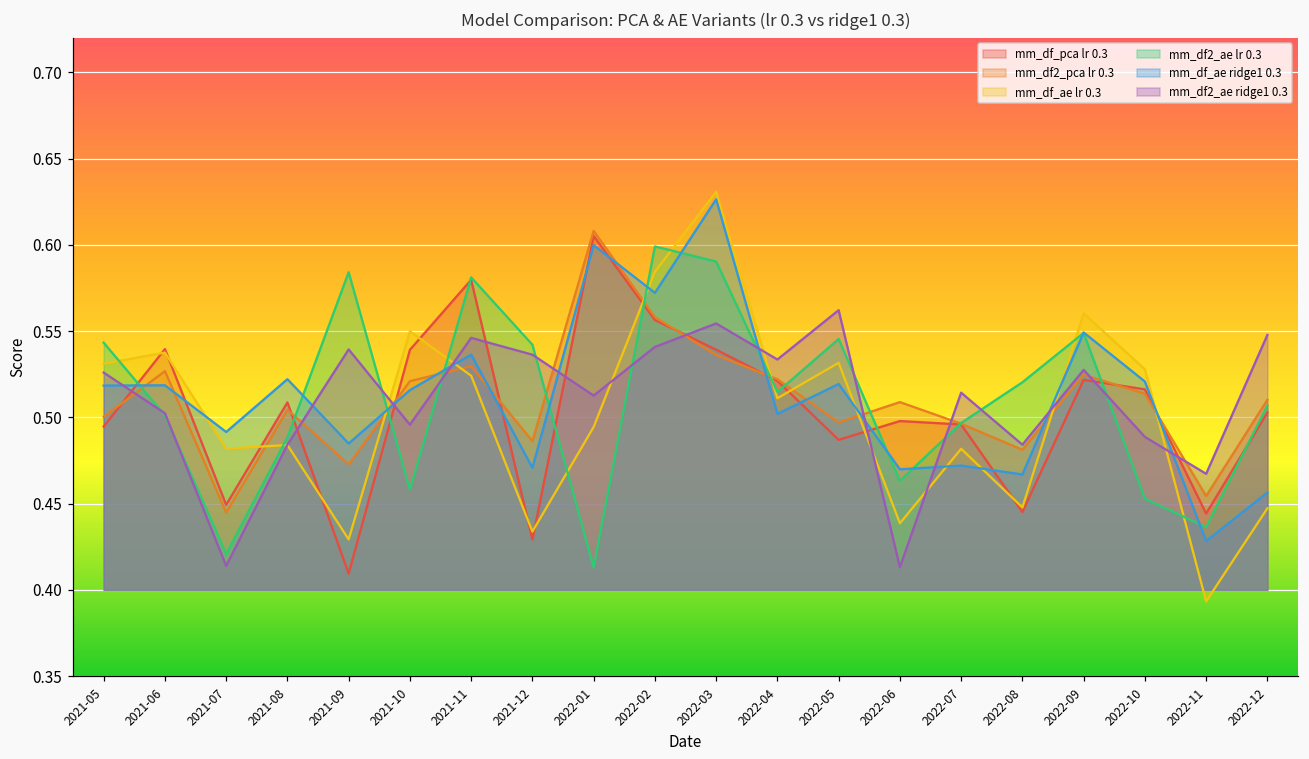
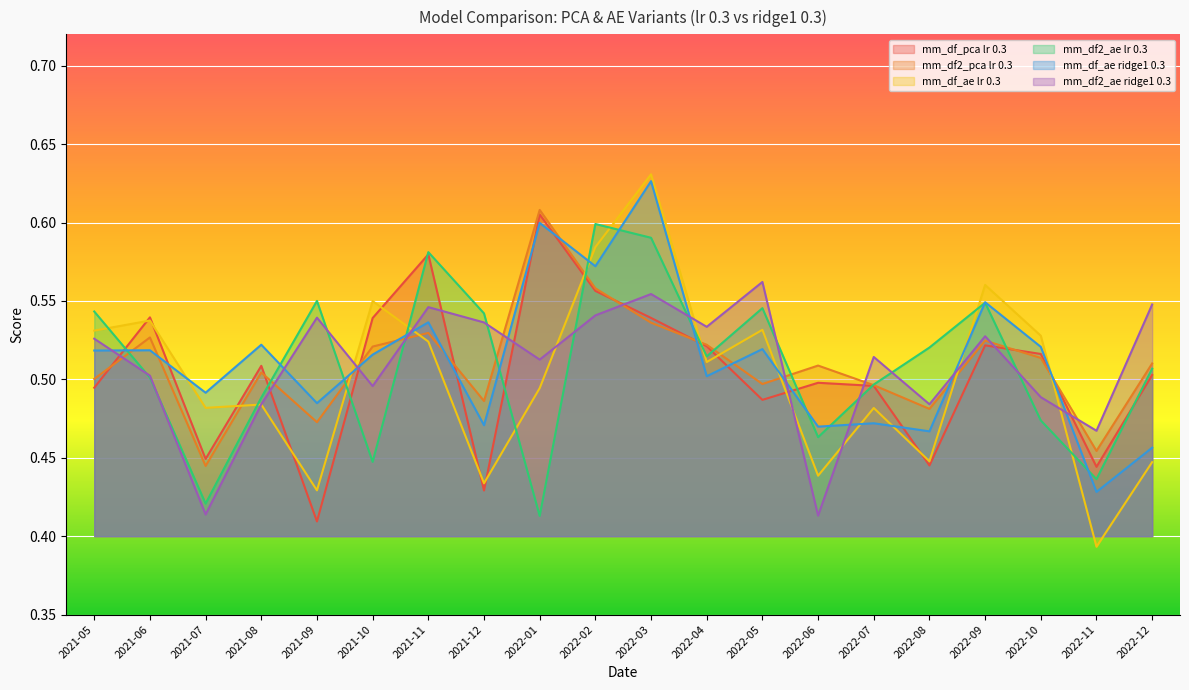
mm_df2_ae lr 0.3, 2021-09: 0.584 -> 0.550
mm_df2_ae lr 0.3, 2021-10: 0.458 -> 0.447
mm_df2_ae lr 0.3, 2022-10: 0.453 -> 0.474
